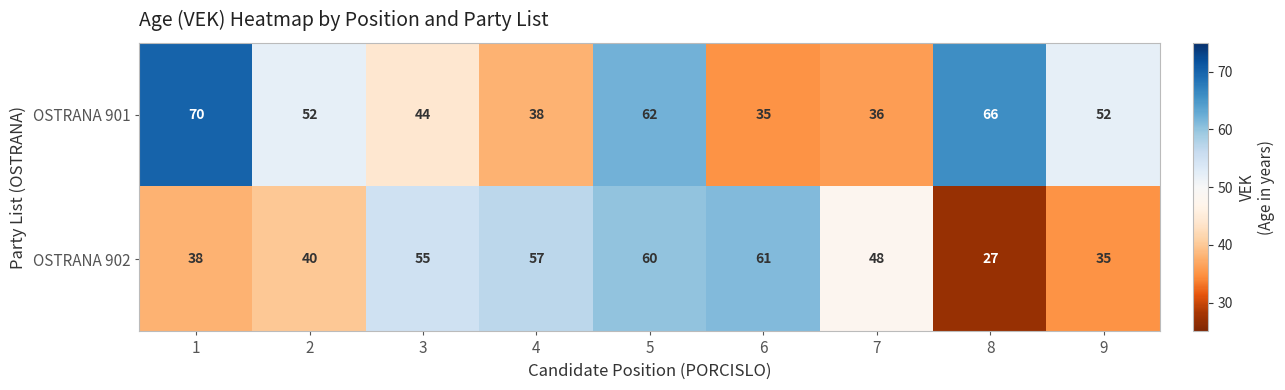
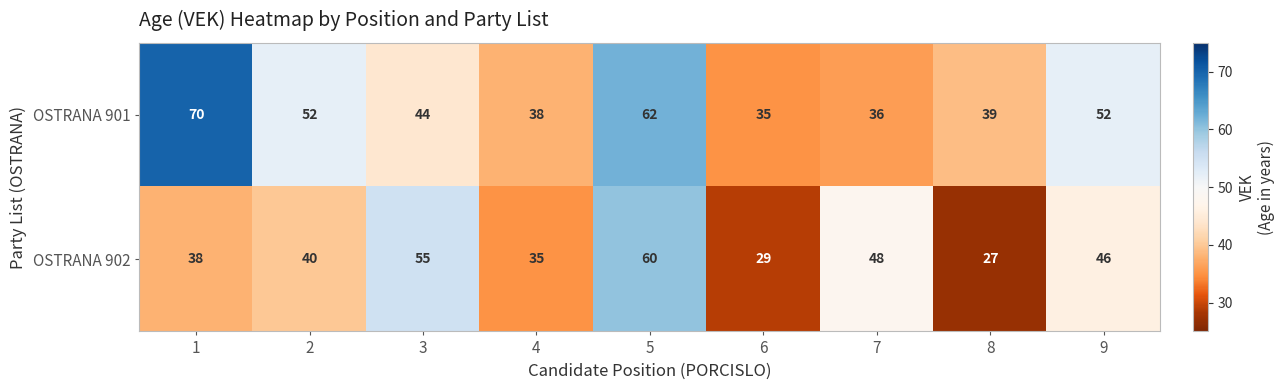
OSTRANA 901, 8: 66 -> 39
OSTRANA 902, 4: 57 -> 35
OSTRANA 902, 6: 61 -> 29
OSTRANA 902, 9: 35 -> 46
